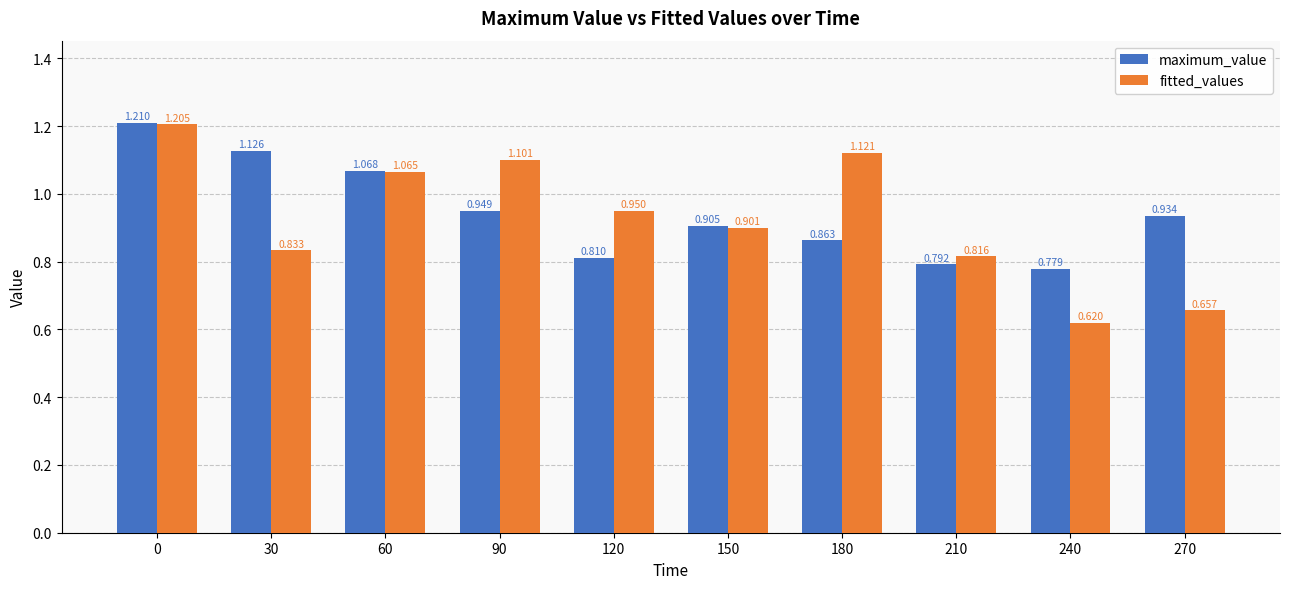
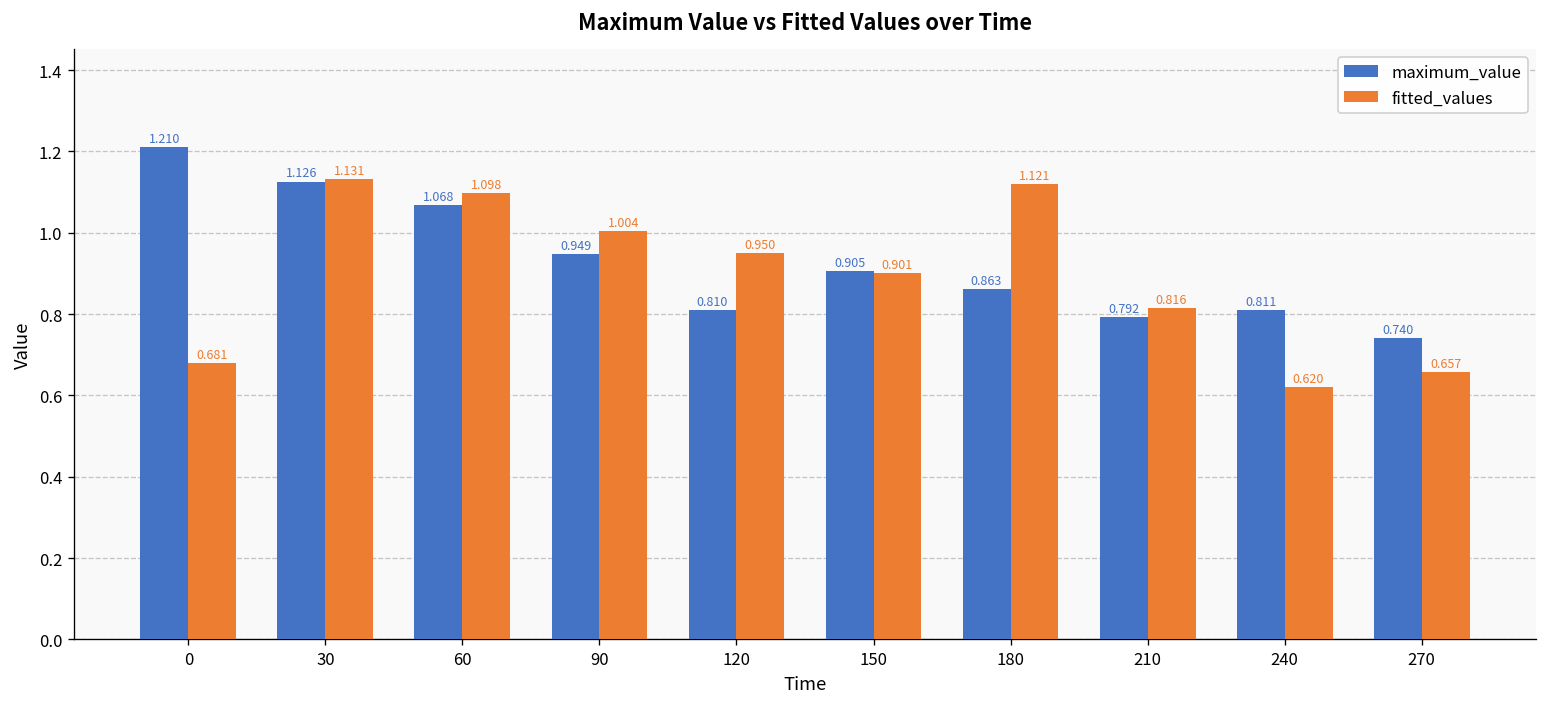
fitted_values, 0: 1.205 -> 0.681
fitted_values, 30: 0.833 -> 1.131
fitted_values, 60: 1.065 -> 1.098
fitted_values, 90: 1.101 -> 1.004
maximum_value, 240: 0.779 -> 0.811
maximum_value, 270: 0.934 -> 0.740
